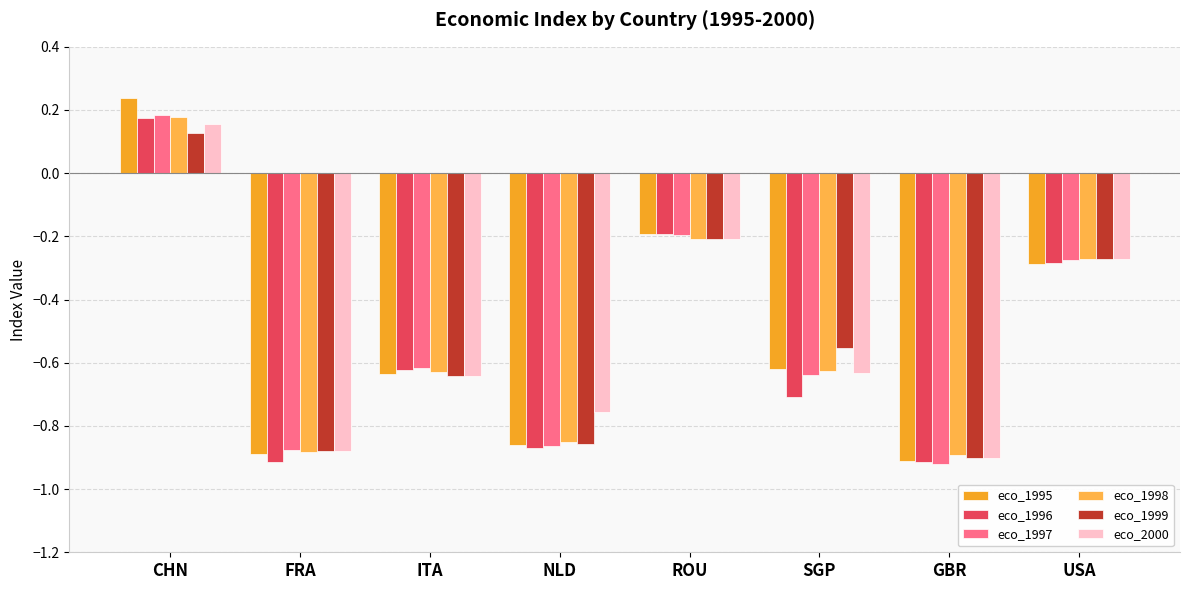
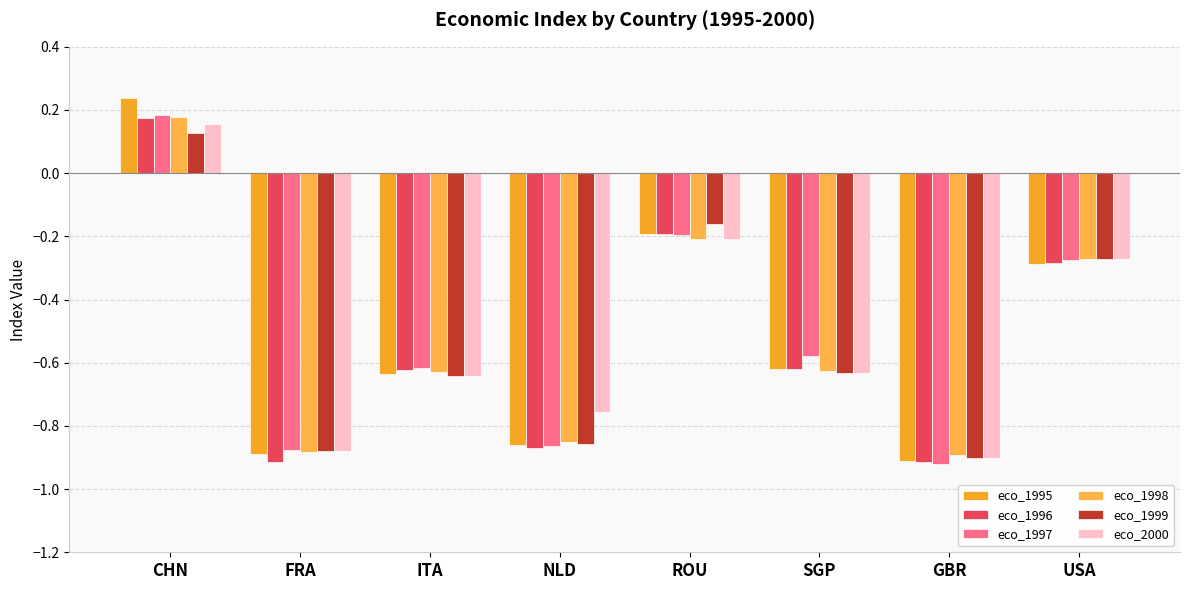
eco_1999, ROU: -0.21 -> -0.16
eco_1996, SGP: -0.71 -> -0.62
eco_1997, SGP: -0.64 -> -0.58
eco_1999, SGP: -0.55 -> -0.63
